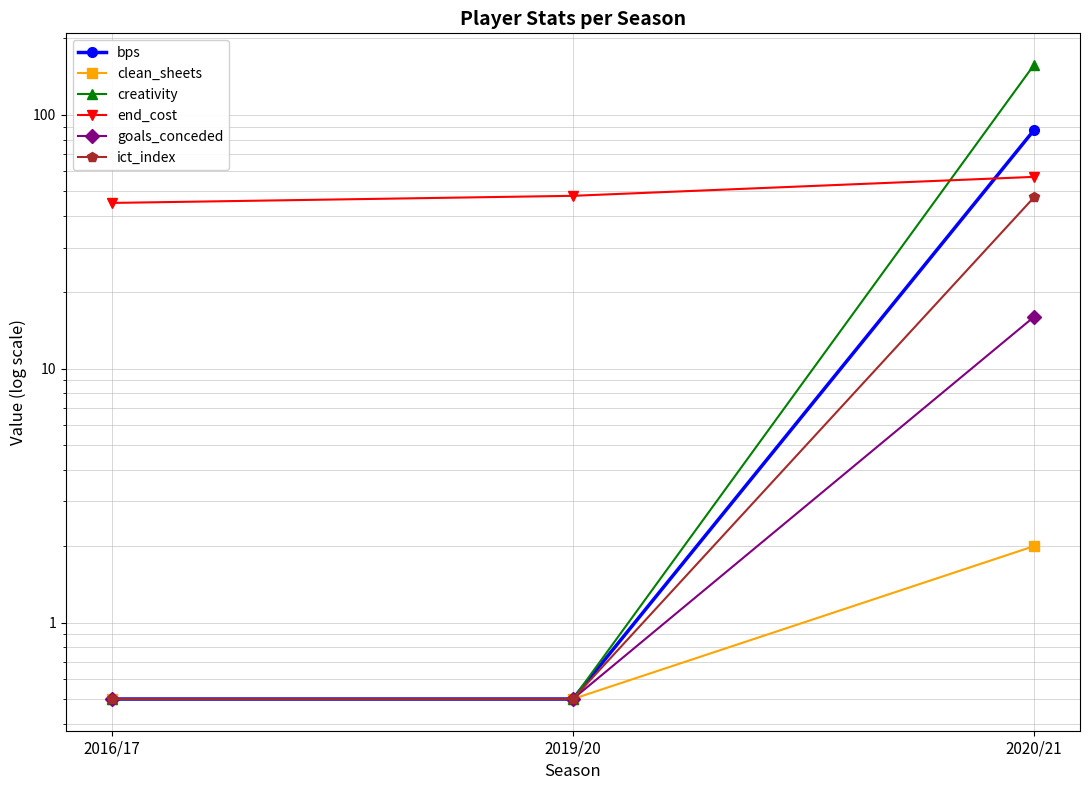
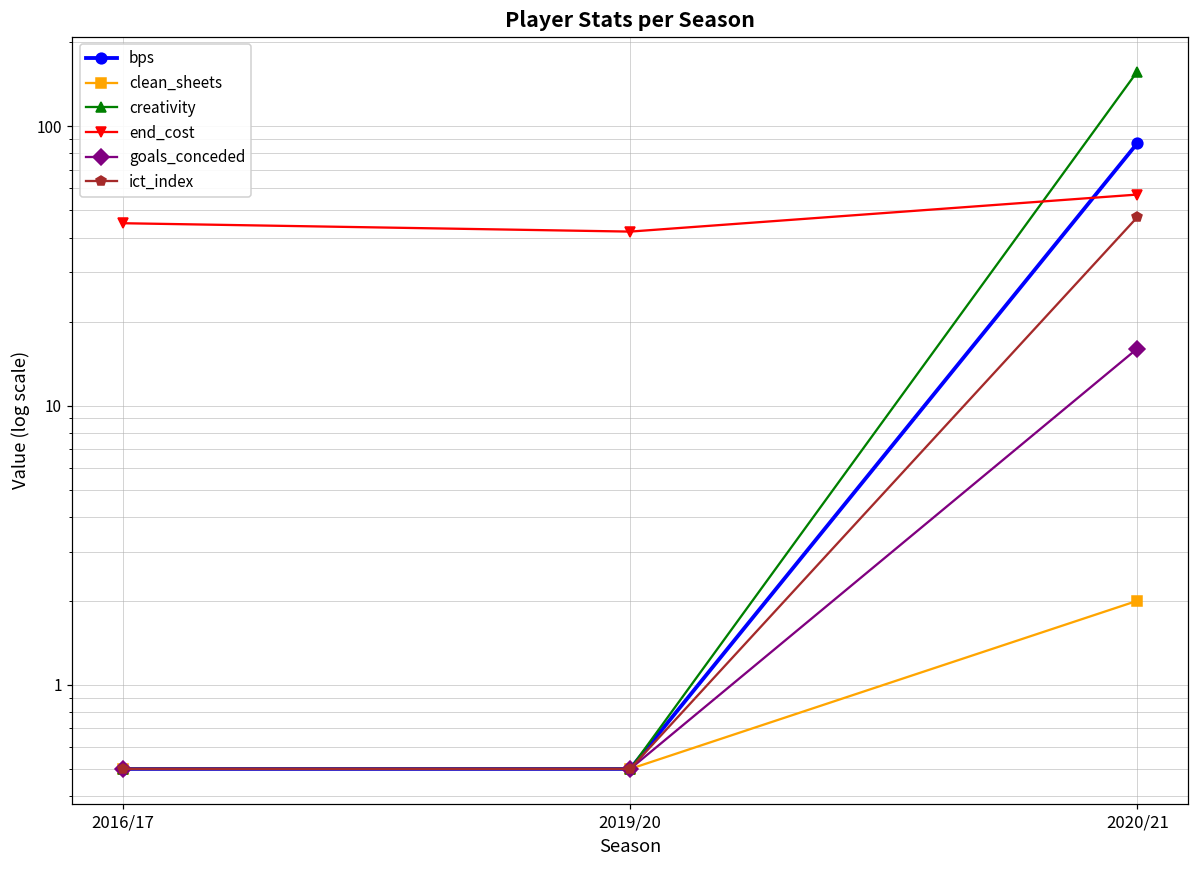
end_cost, 2019/20: 48 -> 42
